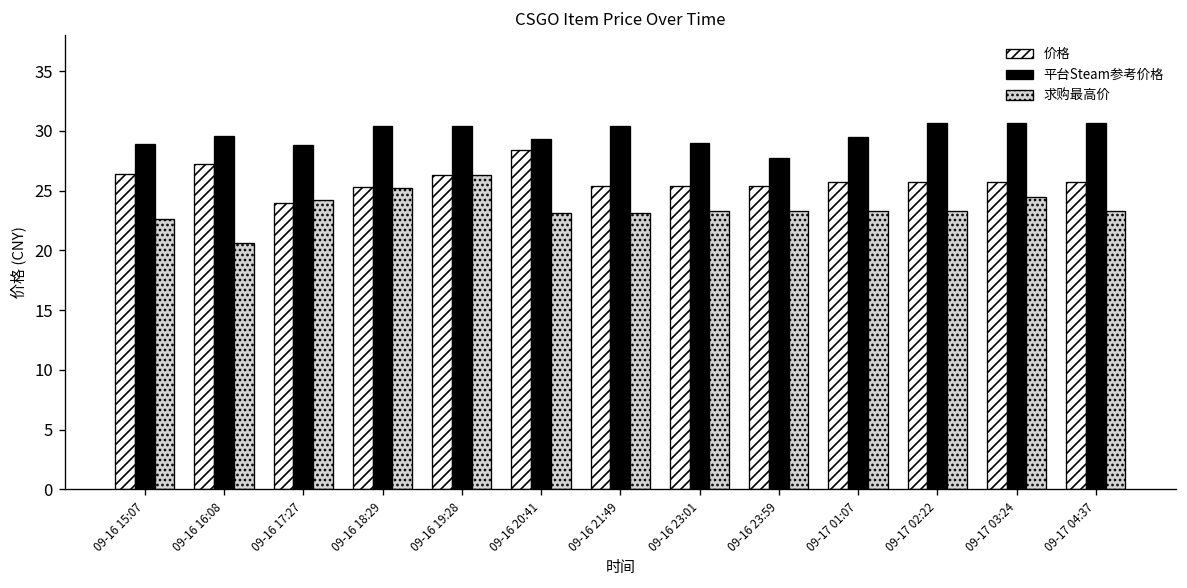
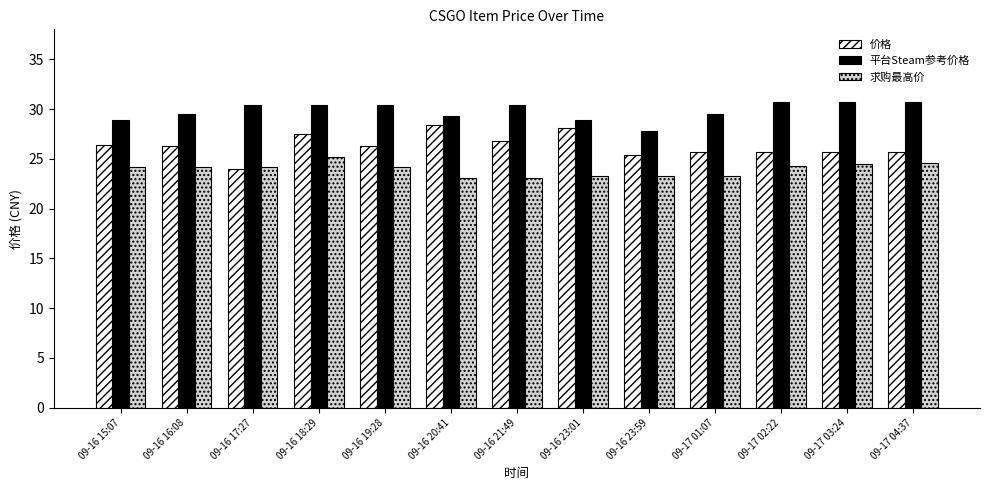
求购最高价, 09-16 15:07: 23 -> 24
价格, 09-16 16:08: 27 -> 26
求购最高价, 09-16 16:08: 21 -> 24
平台Steam参考价格, 09-16 17:27: 29 -> 30
价格, 09-16 18:29: 25 -> 28
求购最高价, 09-16 19:28: 26 -> 24
价格, 09-16 21:49: 25 -> 27
价格, 09-16 23:01: 25 -> 28
求购最高价, 09-17 02:22: 23 -> 24
求购最高价, 09-17 04:37: 23 -> 25
